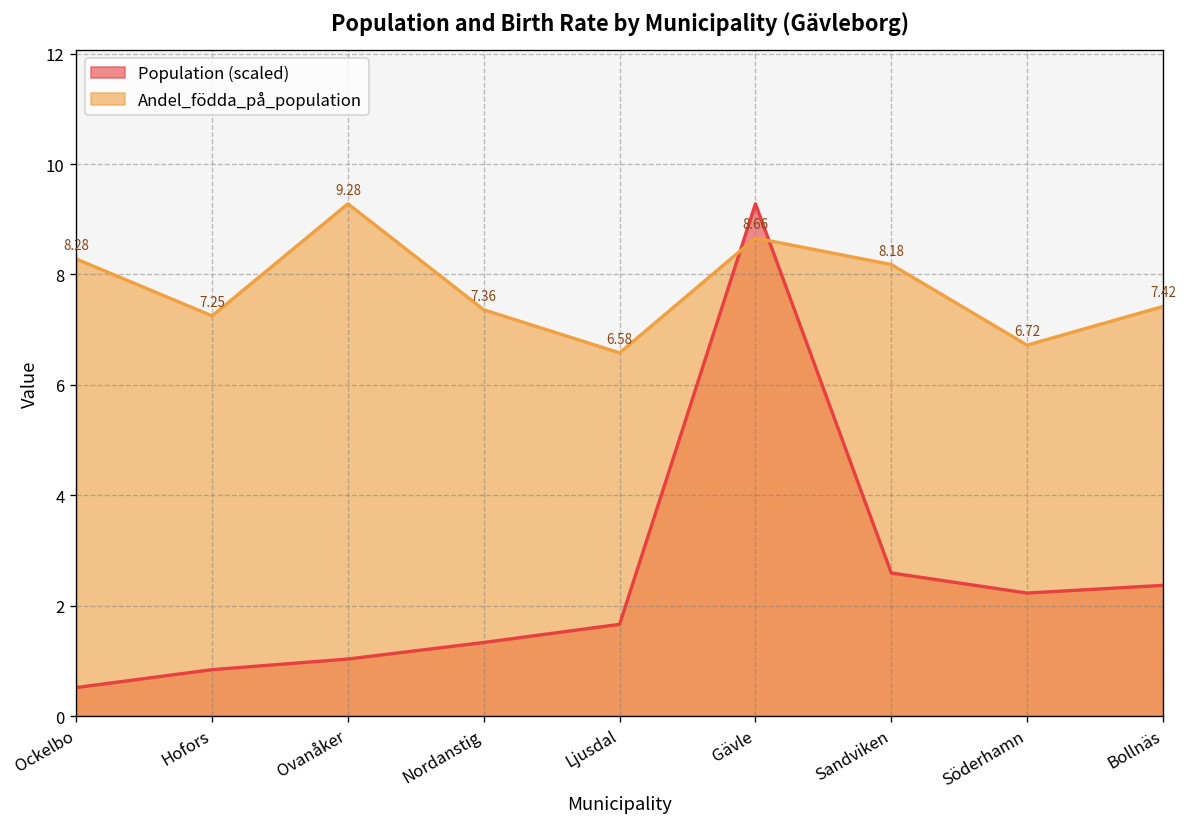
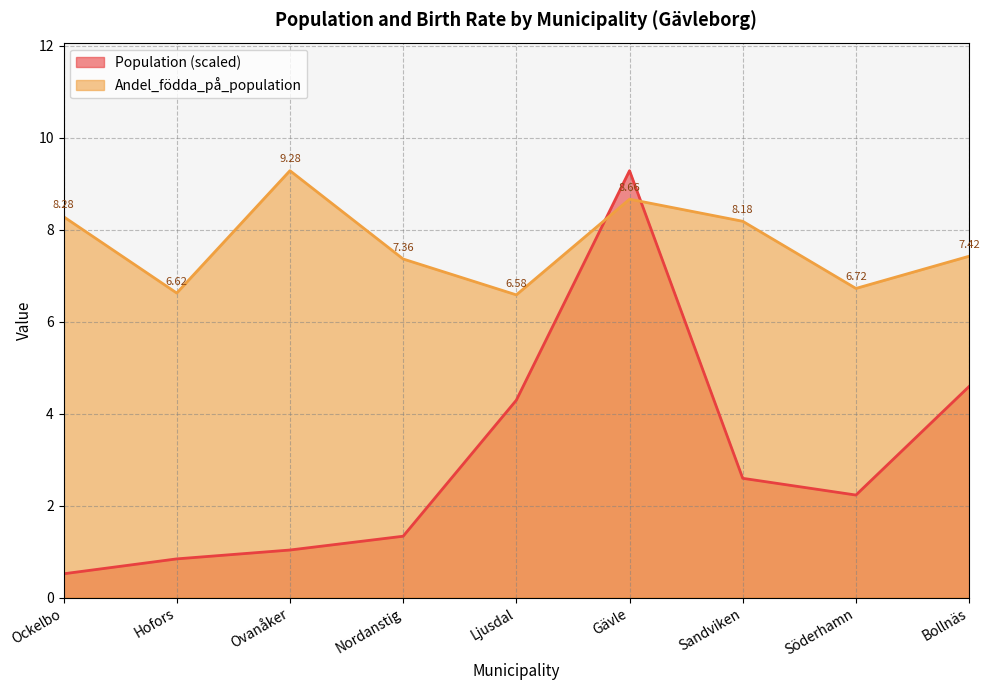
Andel_födda_på_population, Hofors: 7.25 -> 6.62
Population (scaled), Ljusdal: 1.7 -> 4.3
Population (scaled), Bollnäs: 2.4 -> 4.6
